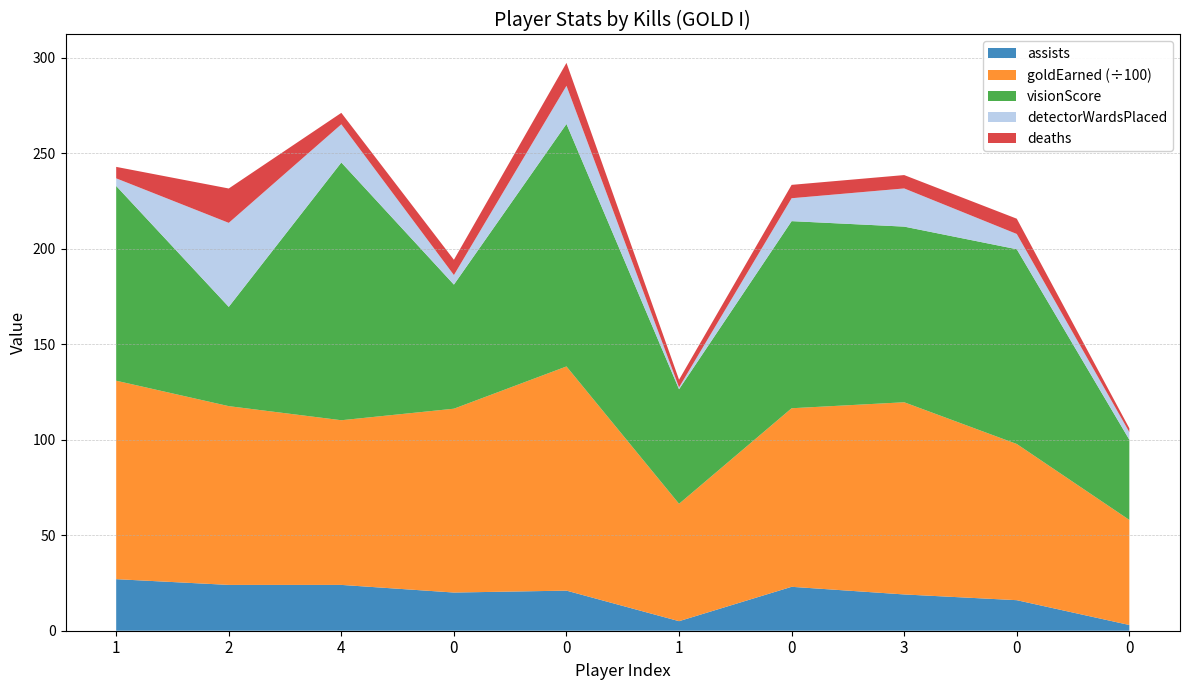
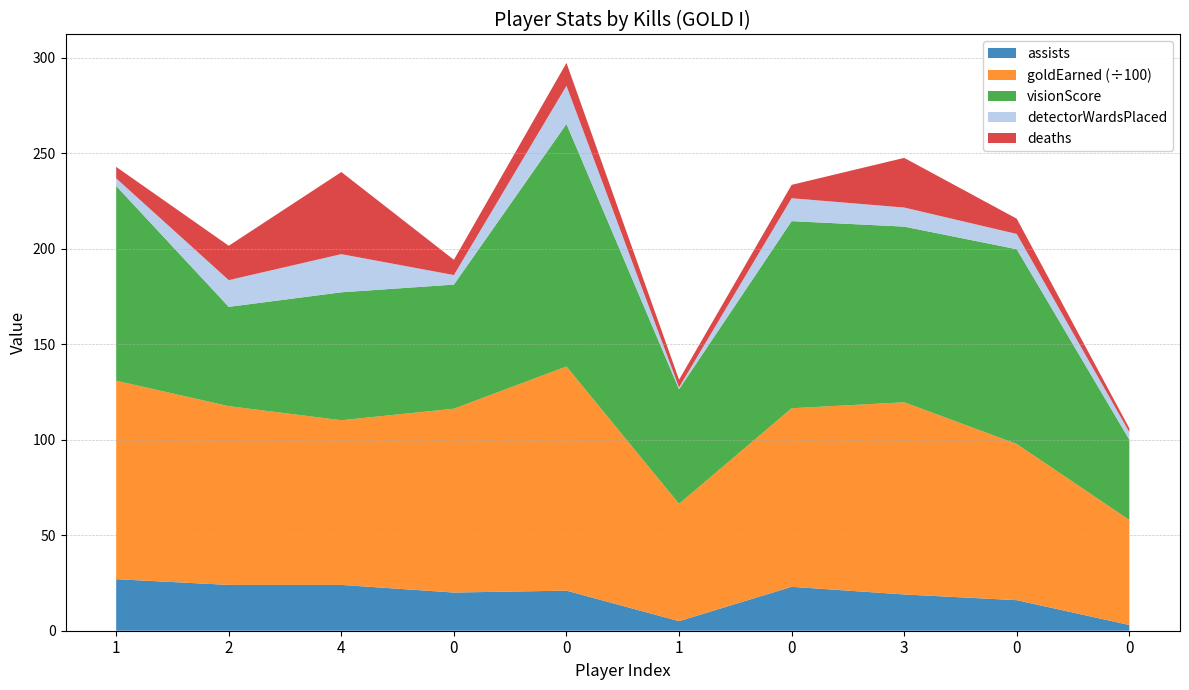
detectorWardsPlaced, 2: 44 -> 14
visionScore, 4: 135 -> 67
deaths, 4: 6 -> 43
detectorWardsPlaced, 3: 20 -> 10
deaths, 3: 7 -> 26
